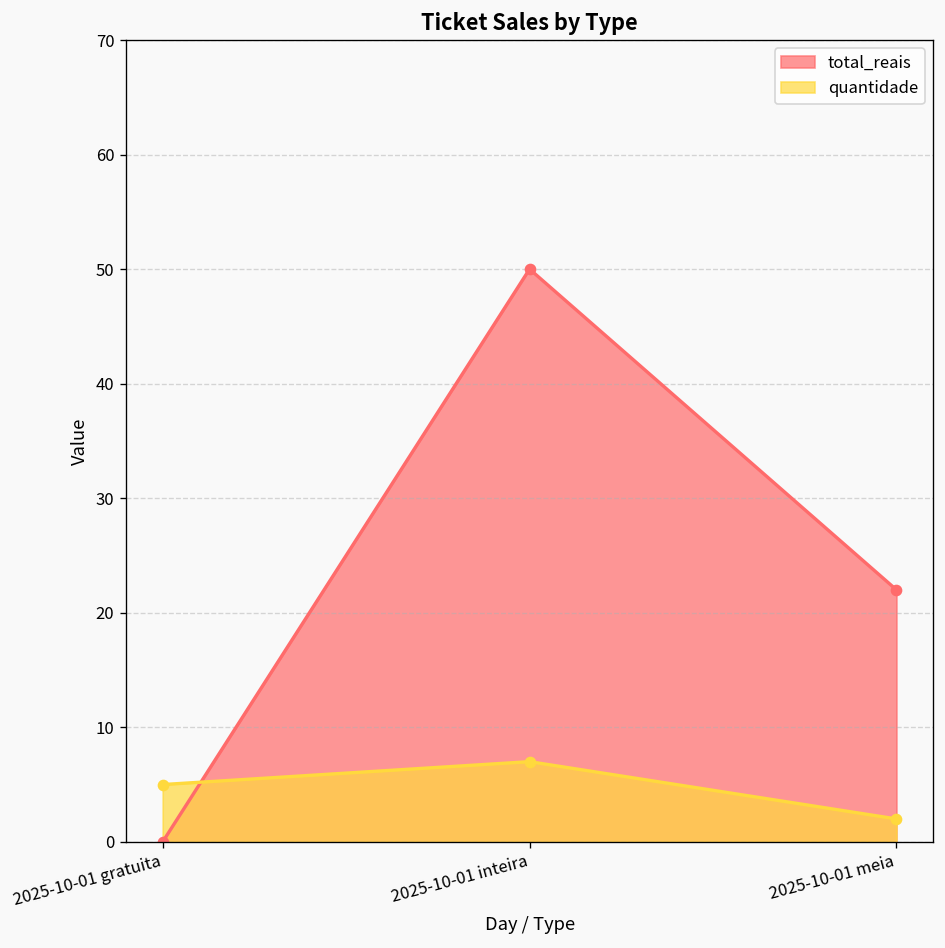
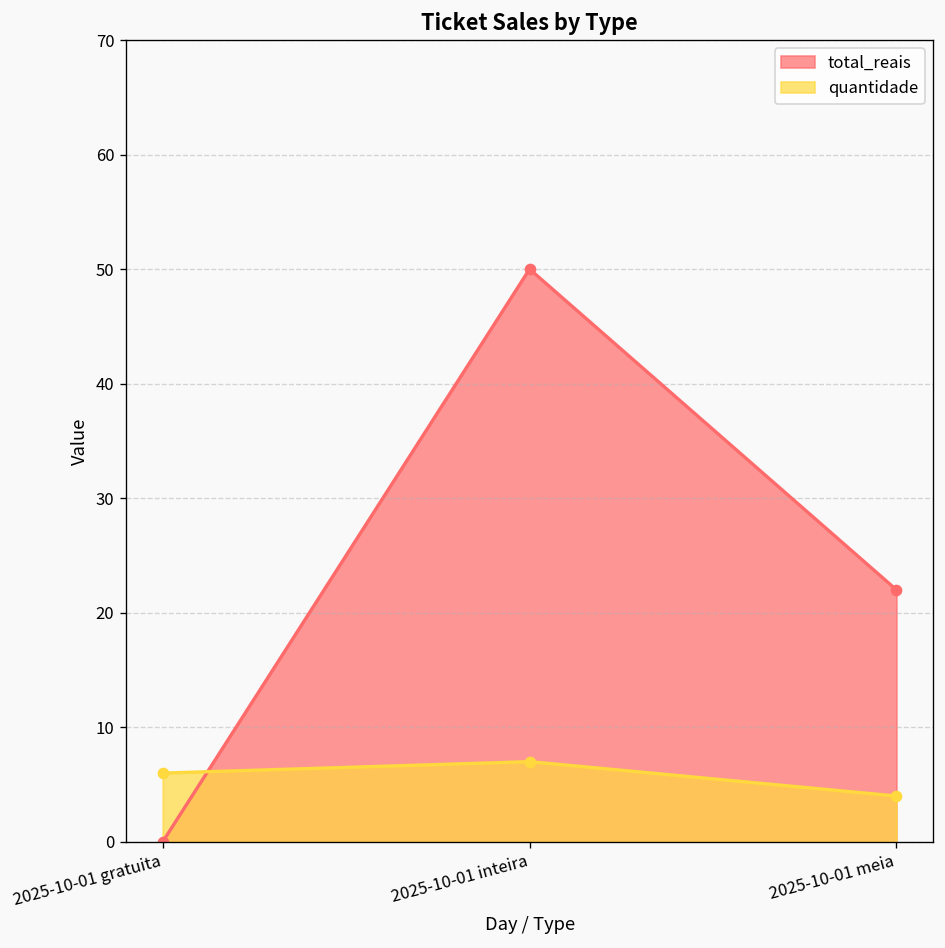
quantidade, 2025-10-01 gratuita: 5 -> 6
quantidade, 2025-10-01 meia: 2 -> 4
